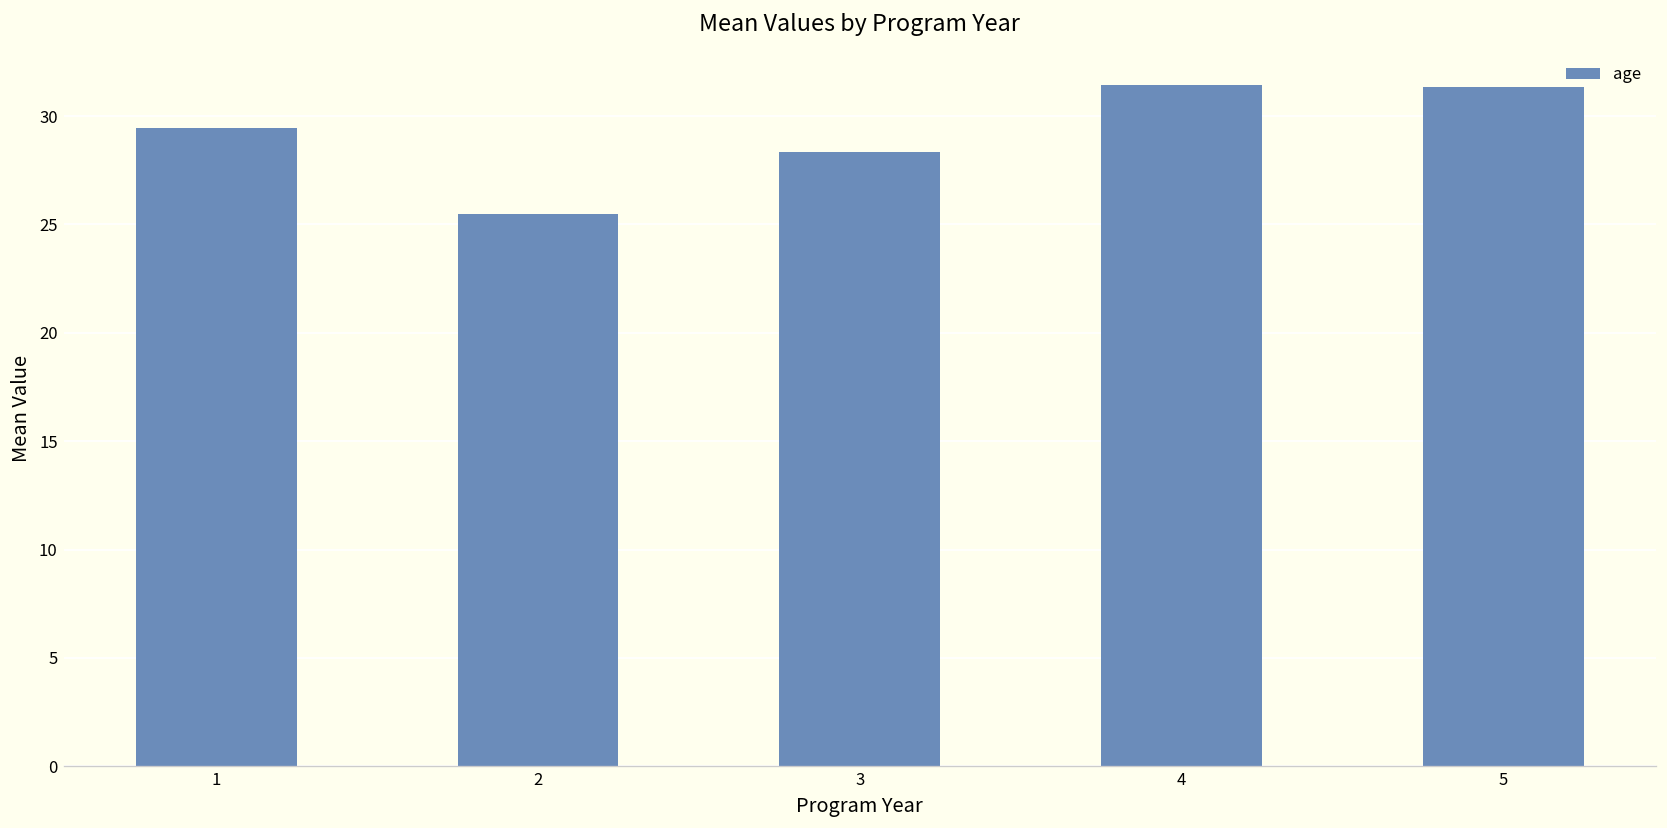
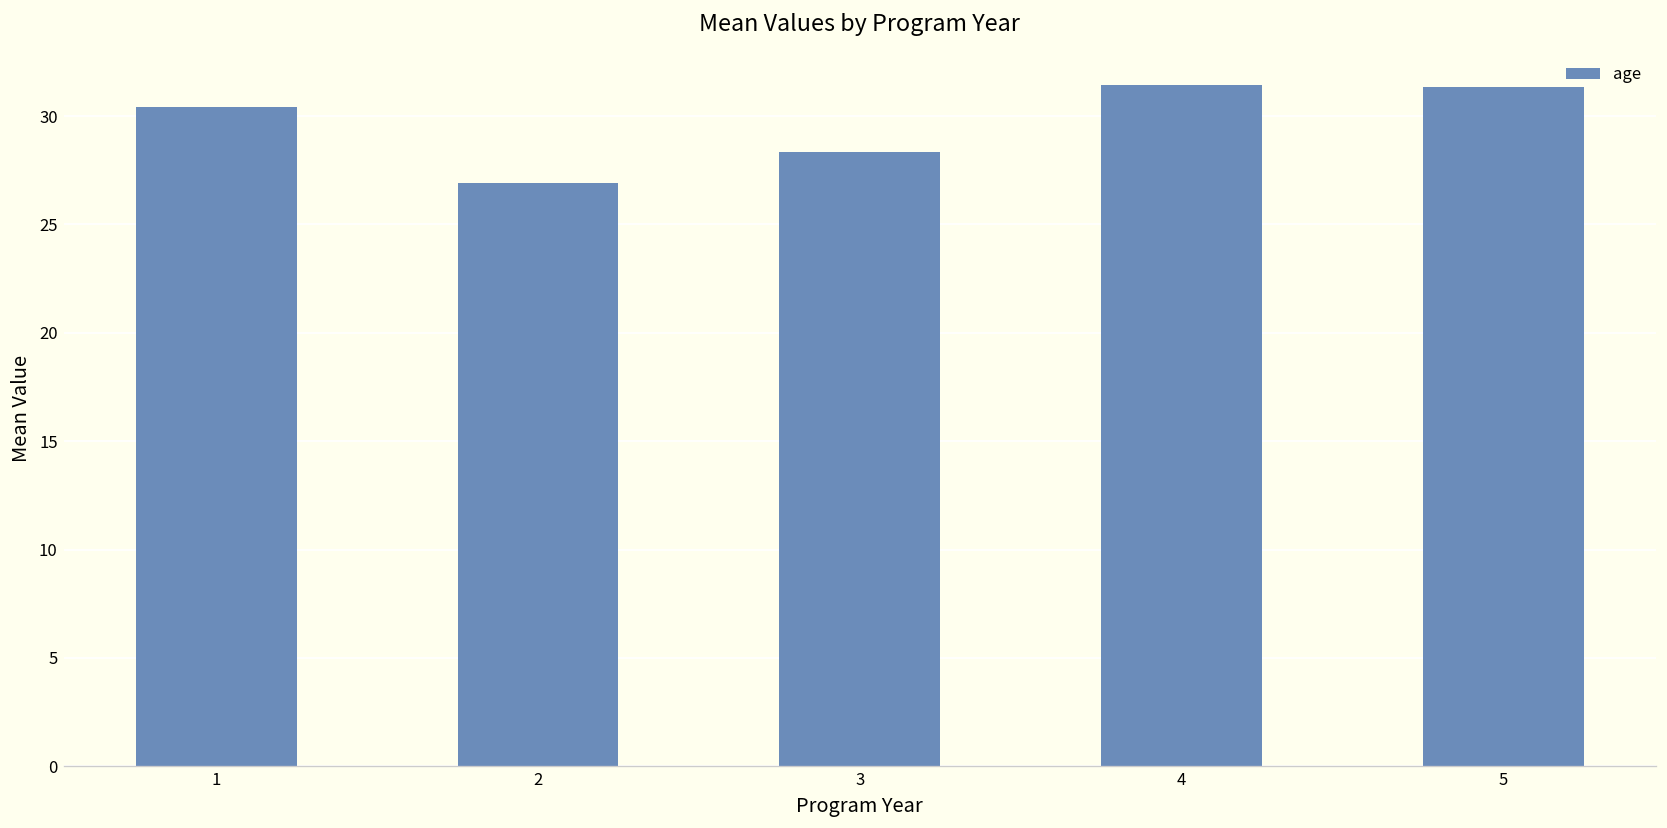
1: 29.5 -> 30.4
2: 25.5 -> 26.9
